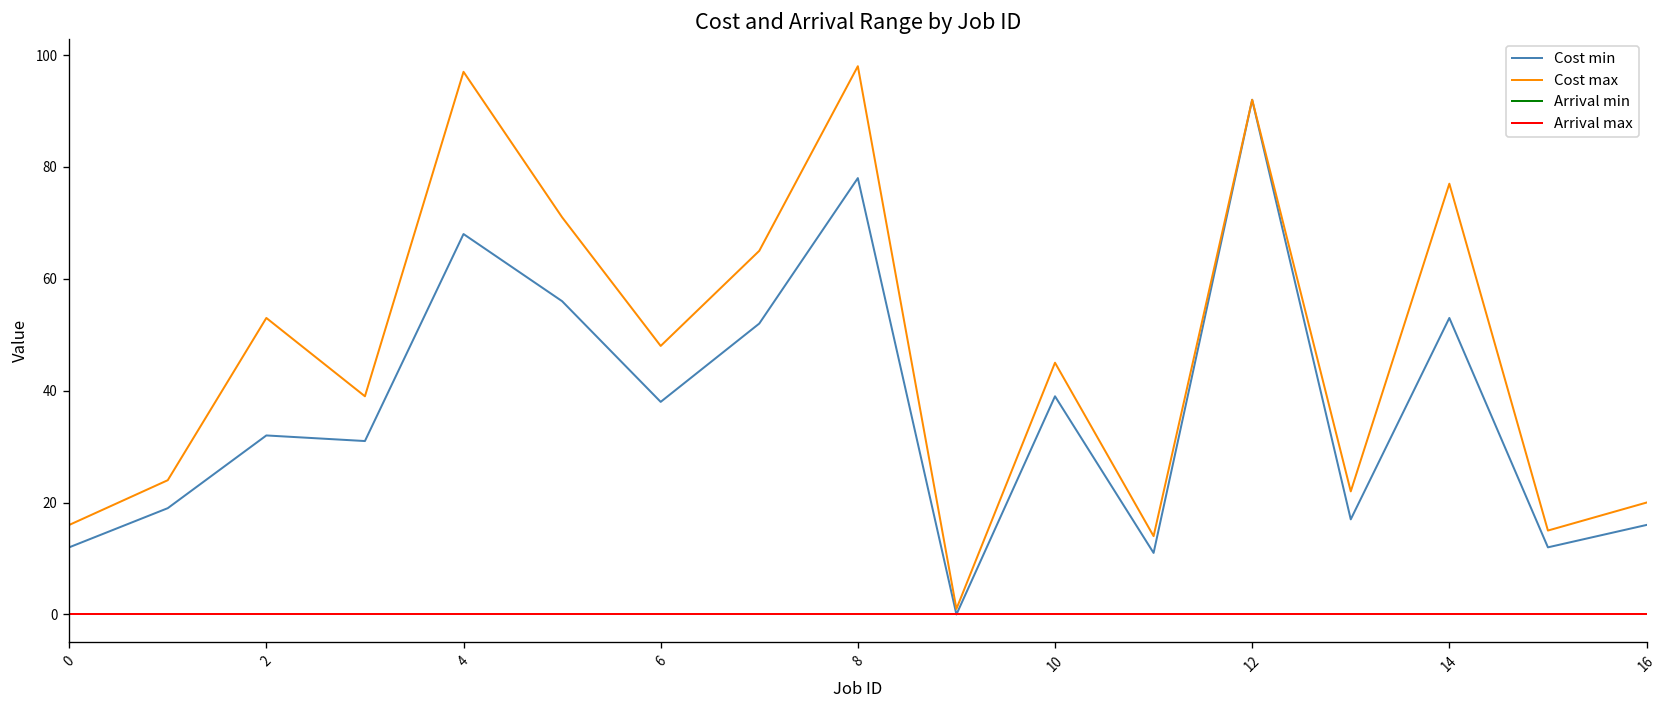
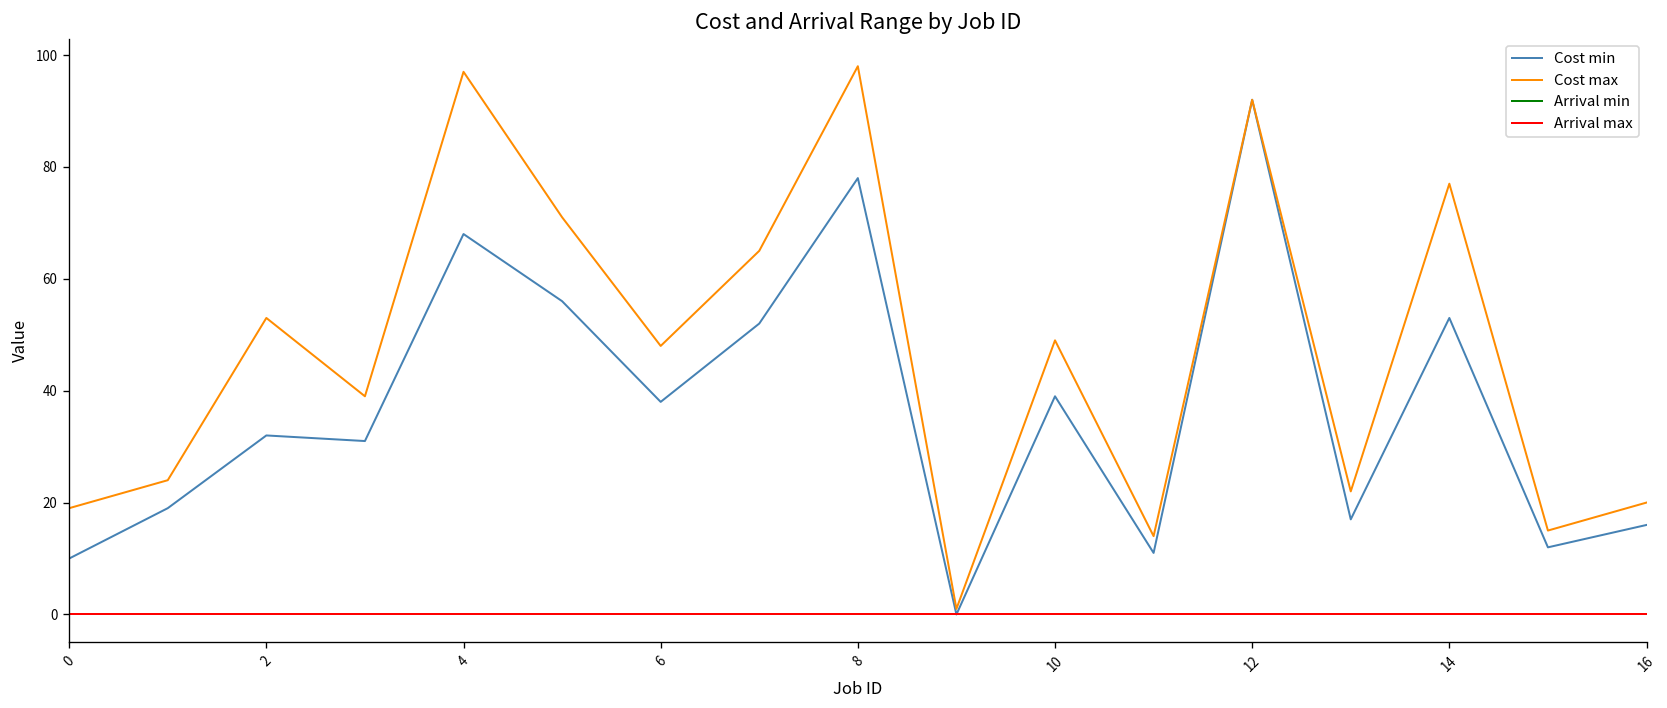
Cost min, 0: 12 -> 10
Cost max, 0: 16 -> 19
Cost max, 10: 45 -> 49
